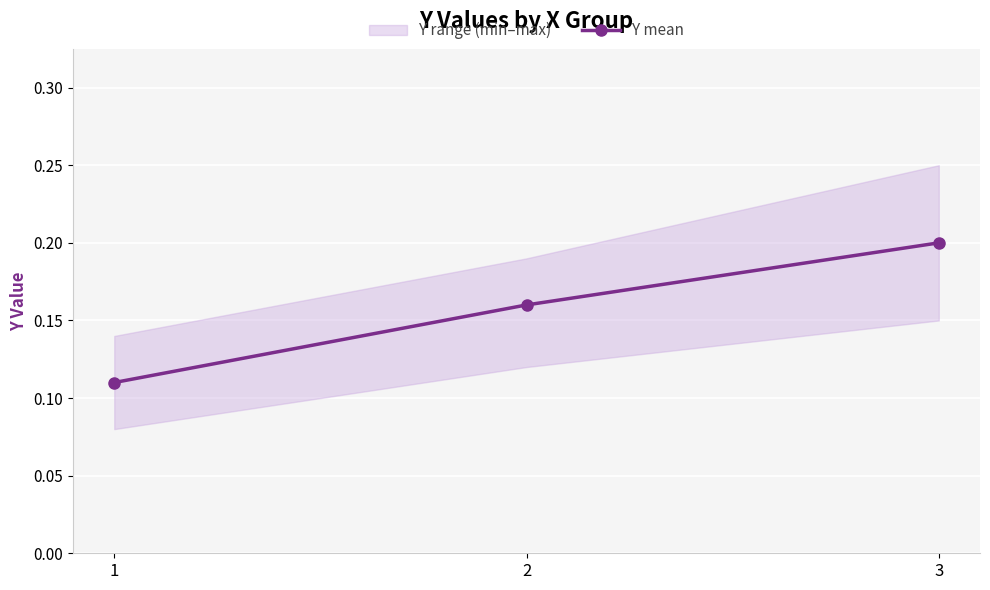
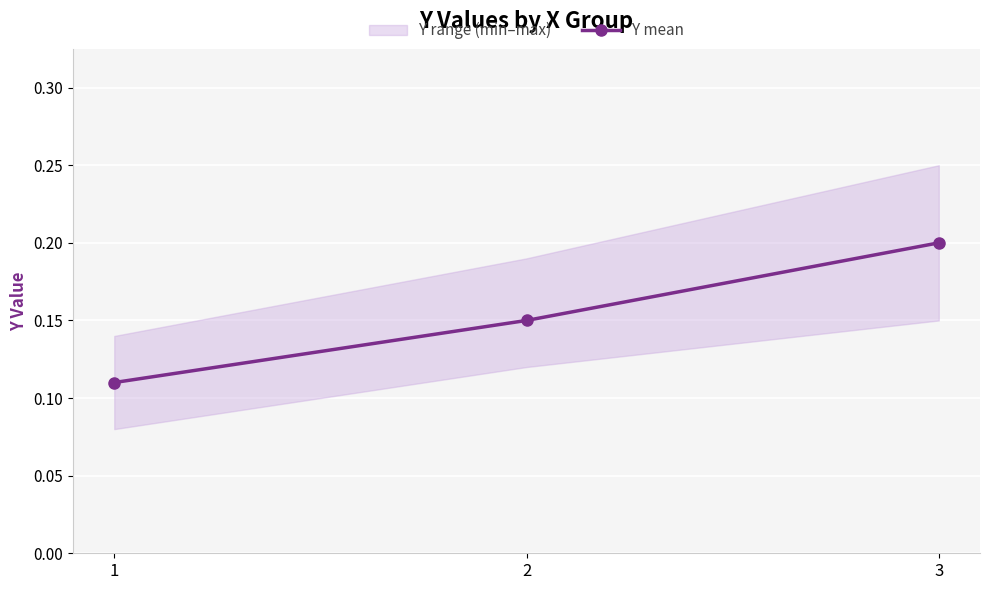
Y mean, 2: 0.16 -> 0.15
